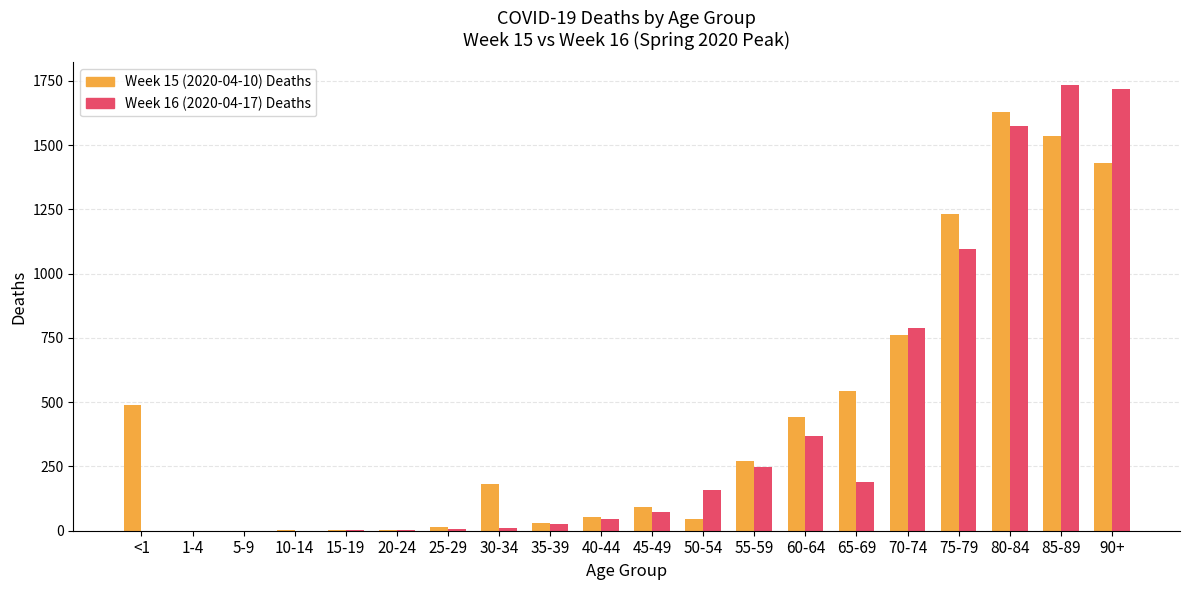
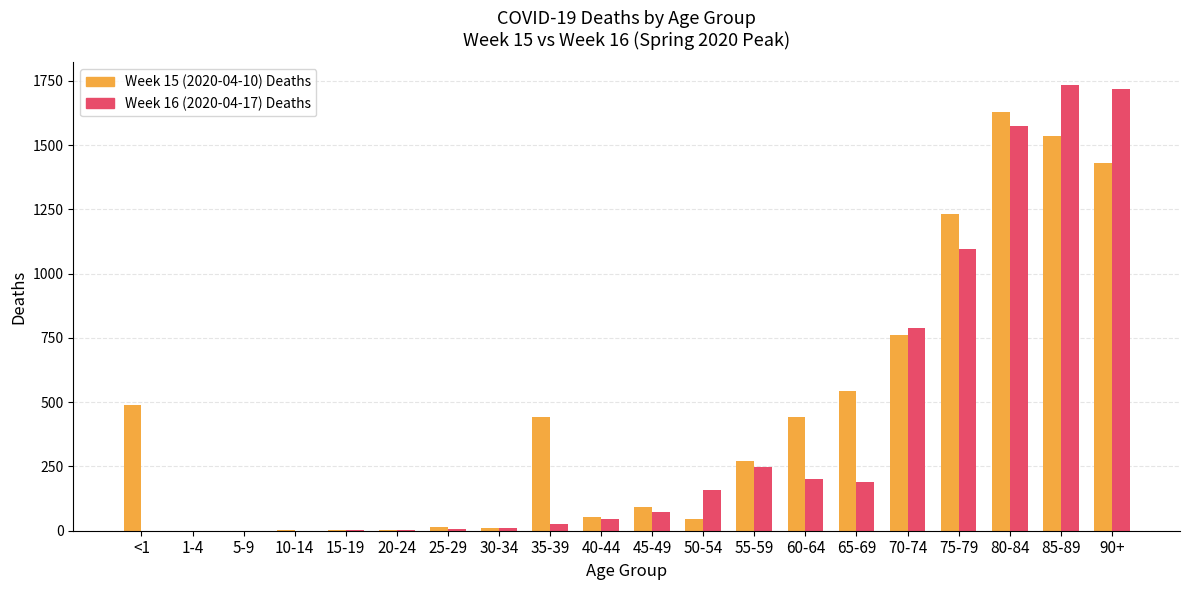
Week 15 (2020-04-10) Deaths, 30-34: 180 -> 10
Week 15 (2020-04-10) Deaths, 35-39: 30 -> 440
Week 16 (2020-04-17) Deaths, 60-64: 370 -> 200
